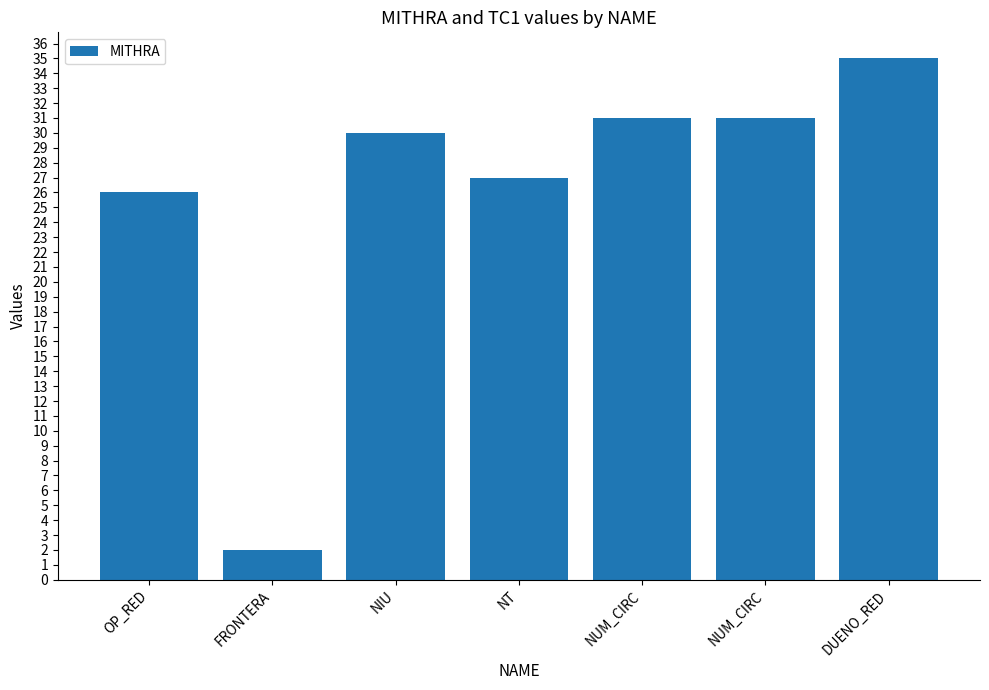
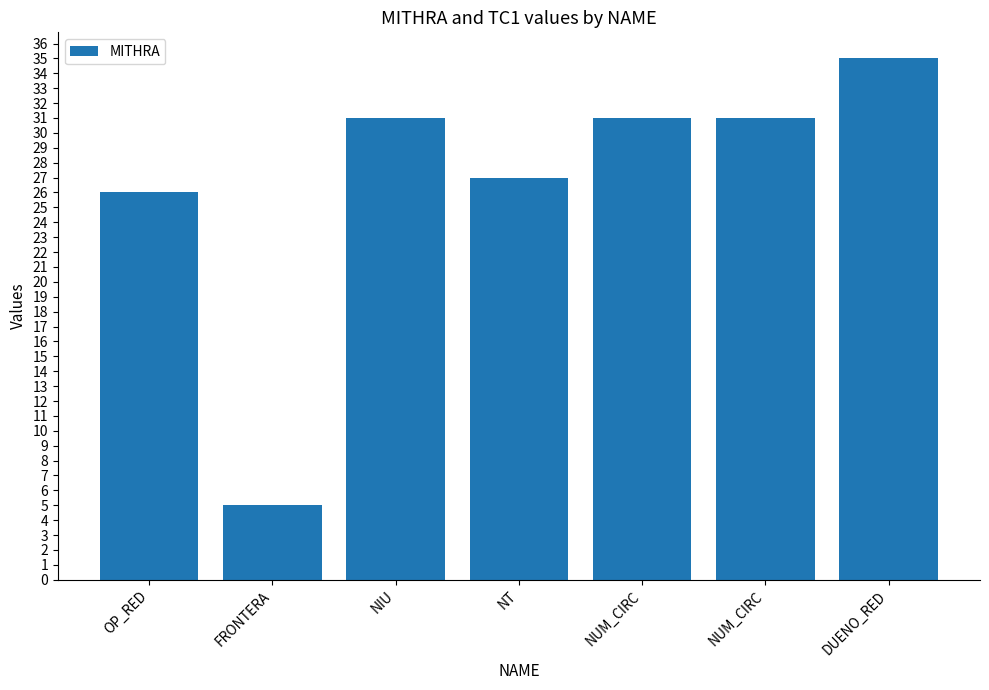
FRONTERA: 2 -> 5
NIU: 30 -> 31
